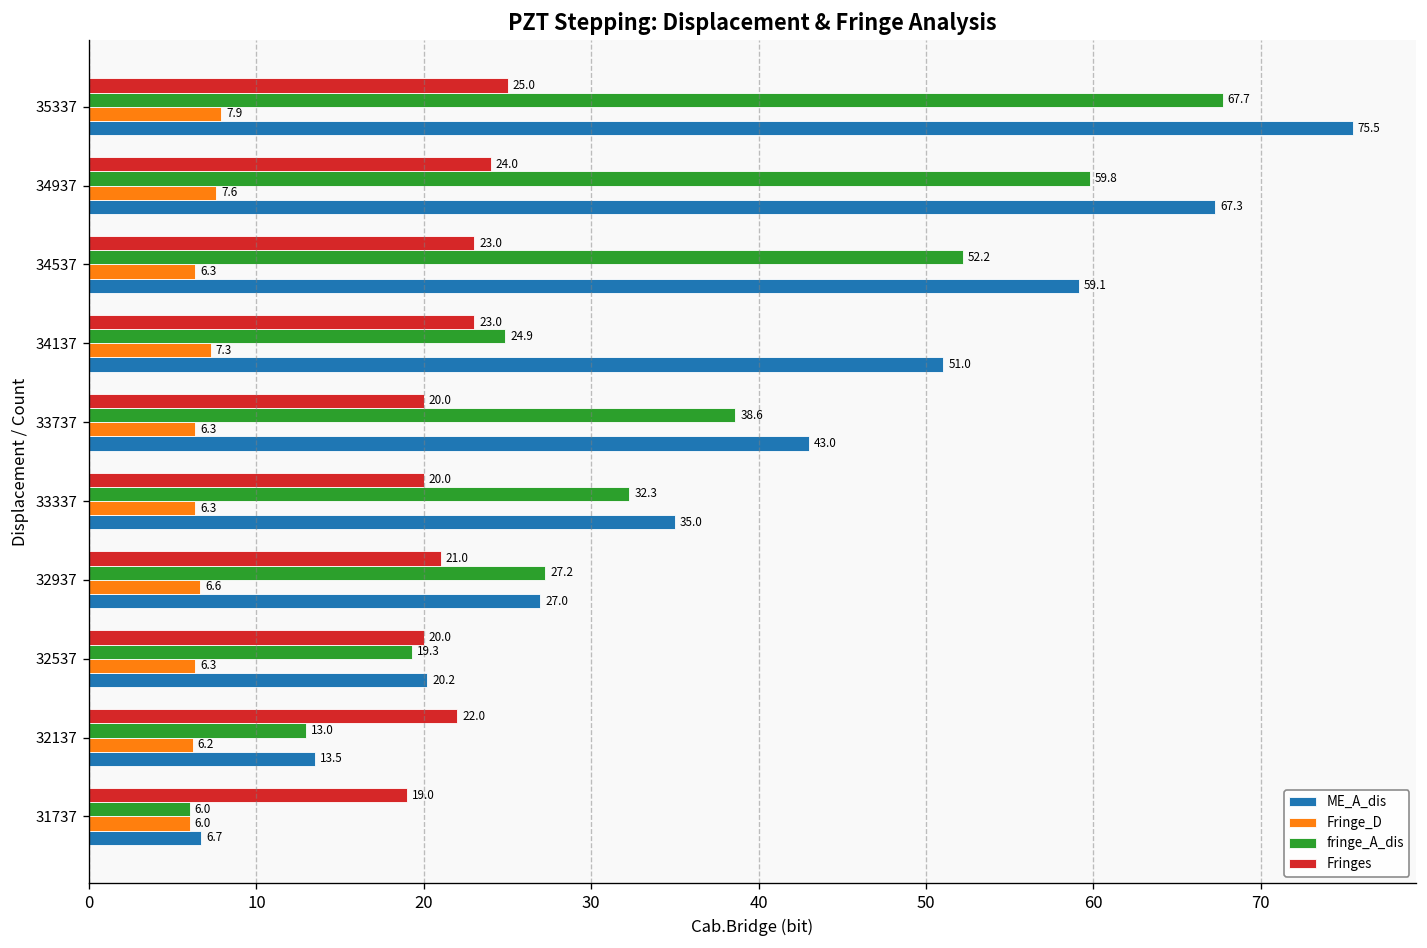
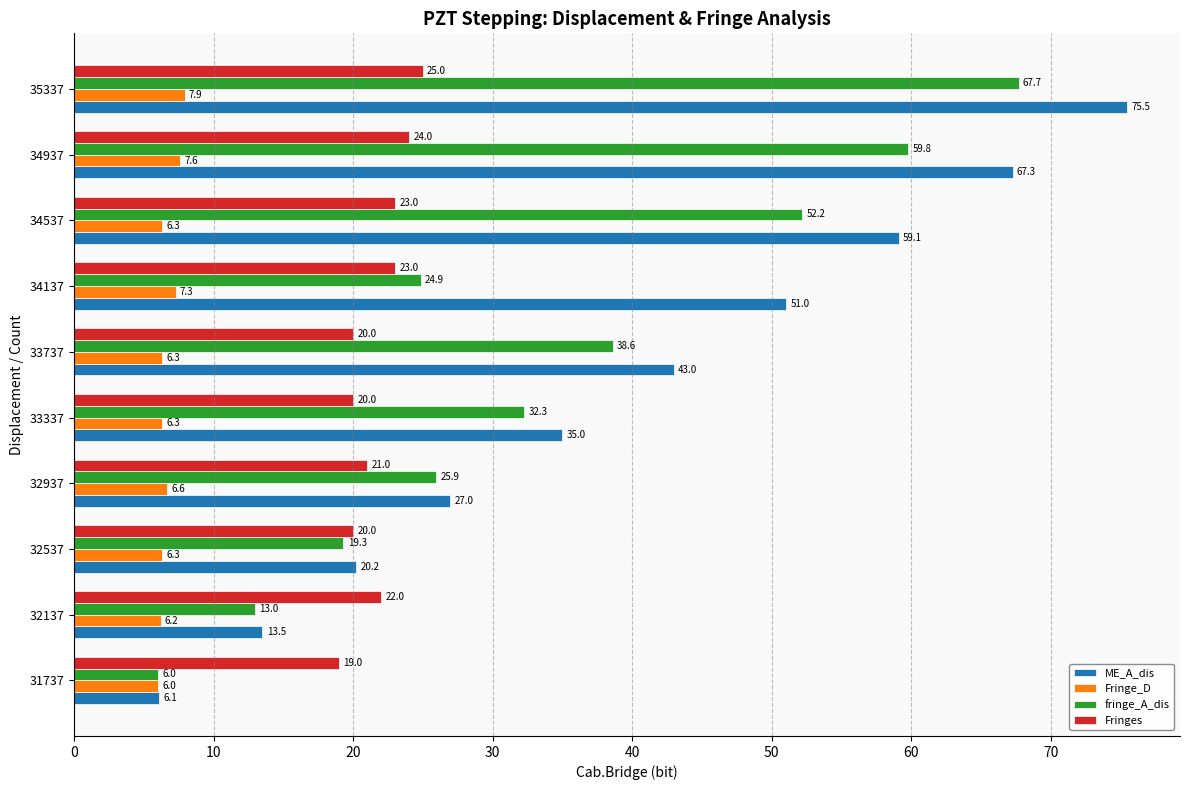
fringe_A_dis, 32937: 27.2 -> 25.9
ME_A_dis, 31737: 6.7 -> 6.1
